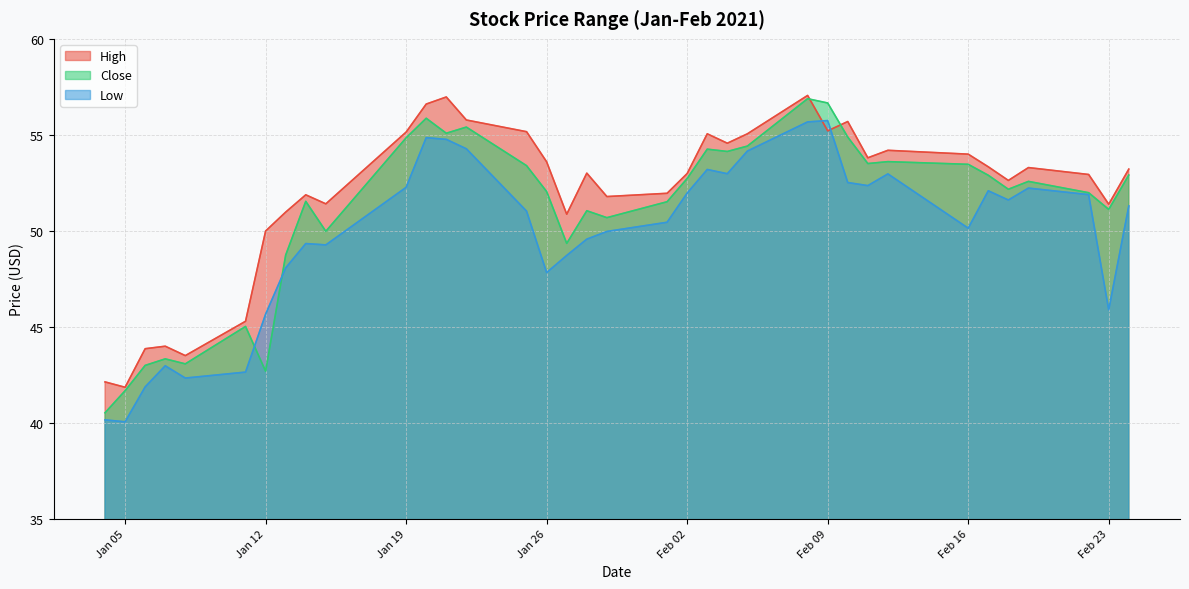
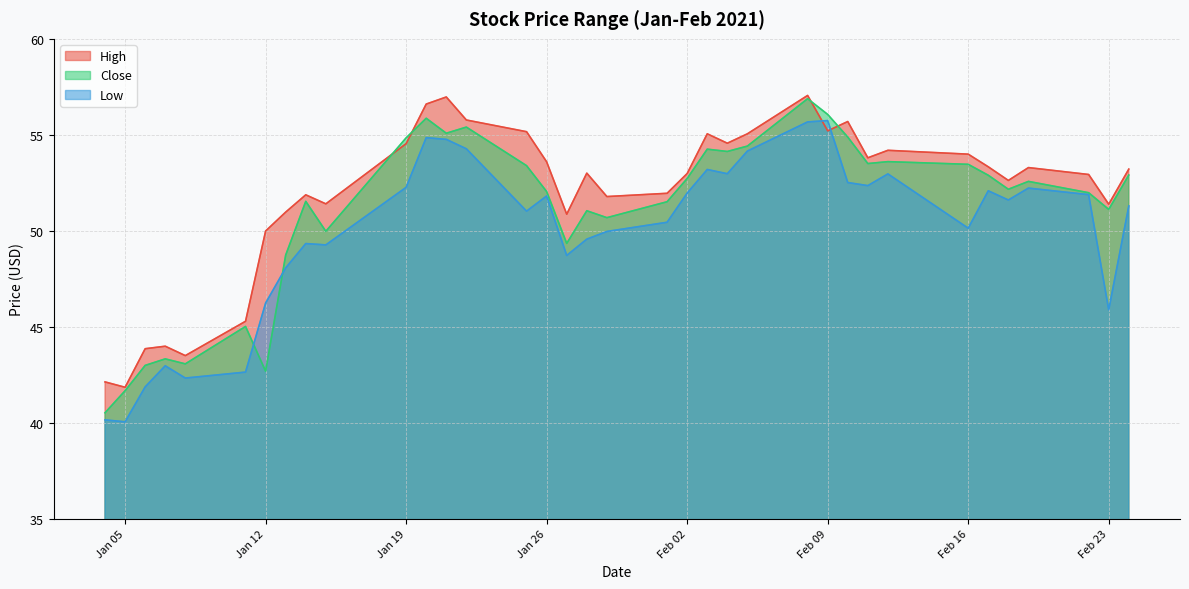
Low, Jan 12: 45.7 -> 46.2
High, Jan 19: 55.1 -> 54.5
Low, Jan 26: 47.8 -> 51.8
Close, Feb 09: 56.7 -> 56.1
